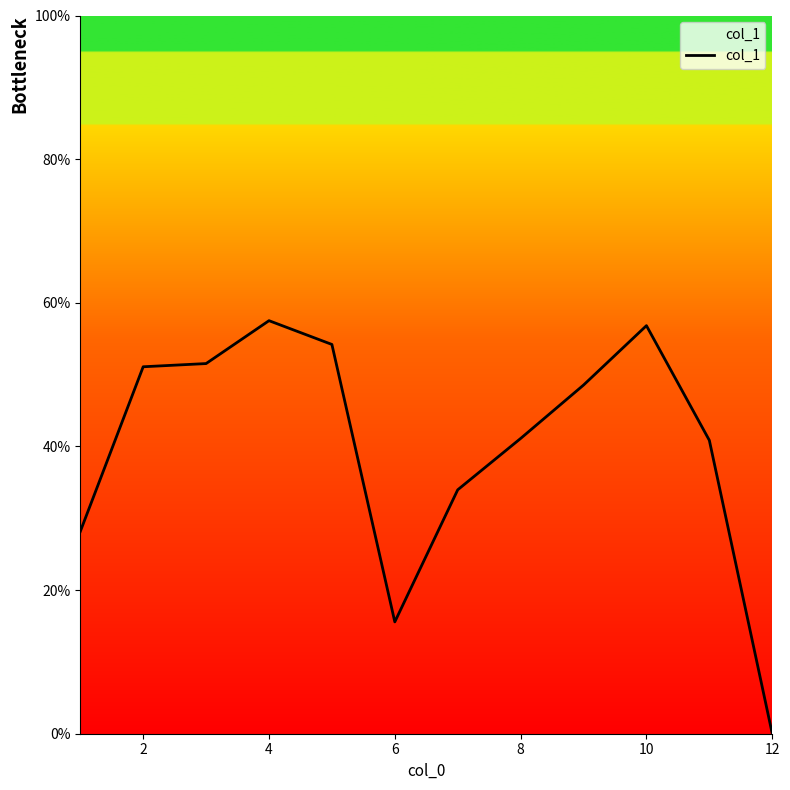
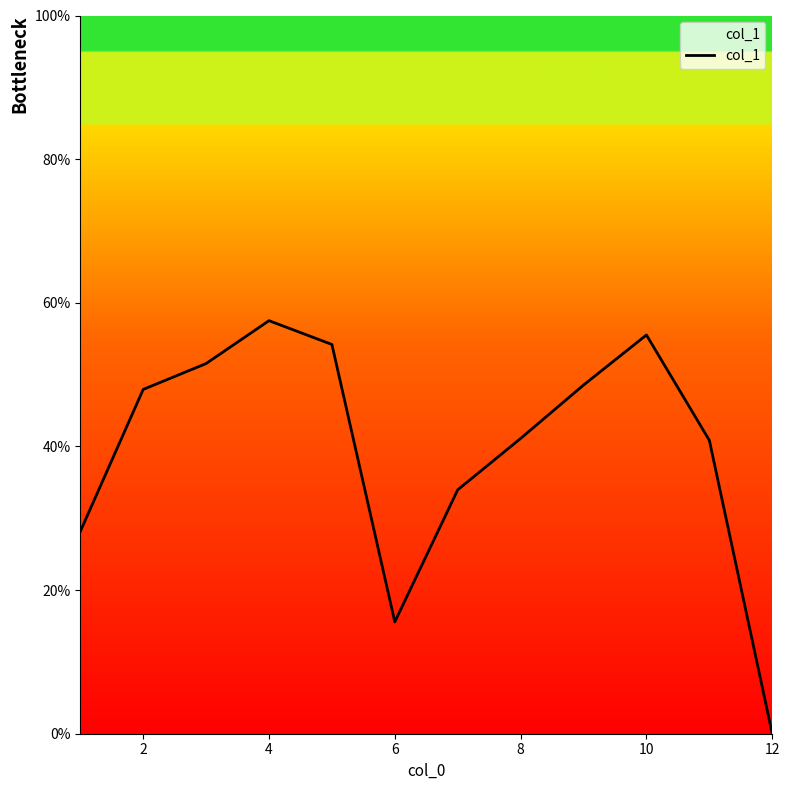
2: 51% -> 48%
10: 57% -> 56%
